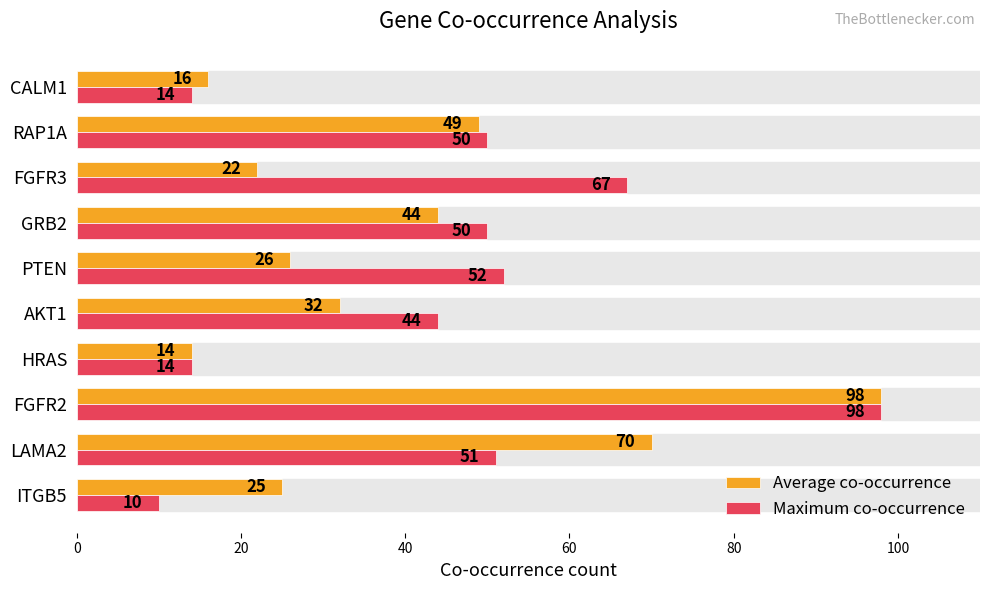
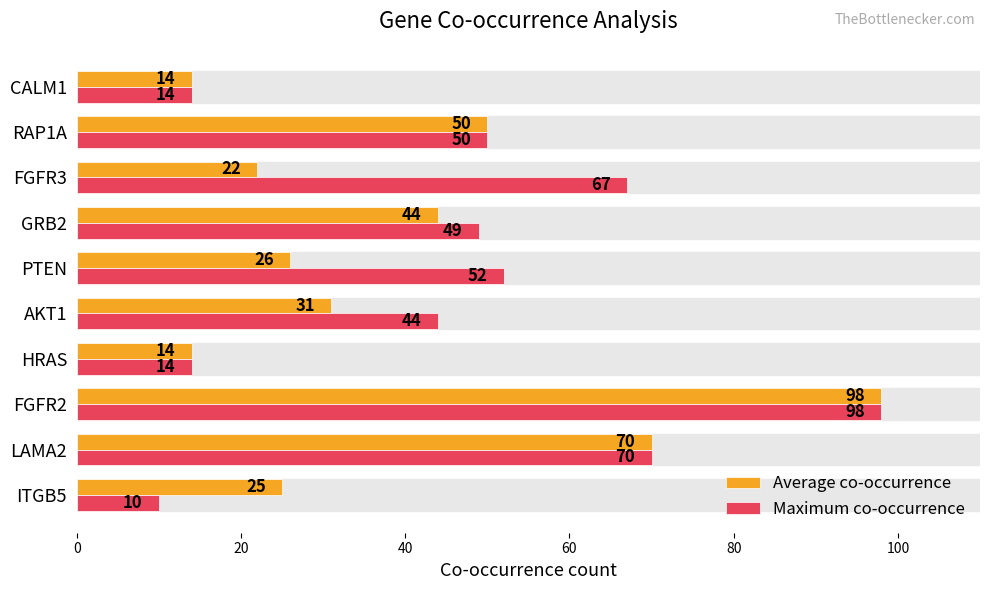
Average co-occurrence, CALM1: 16 -> 14
Average co-occurrence, RAP1A: 49 -> 50
Maximum co-occurrence, GRB2: 50 -> 49
Average co-occurrence, AKT1: 32 -> 31
Maximum co-occurrence, LAMA2: 51 -> 70
